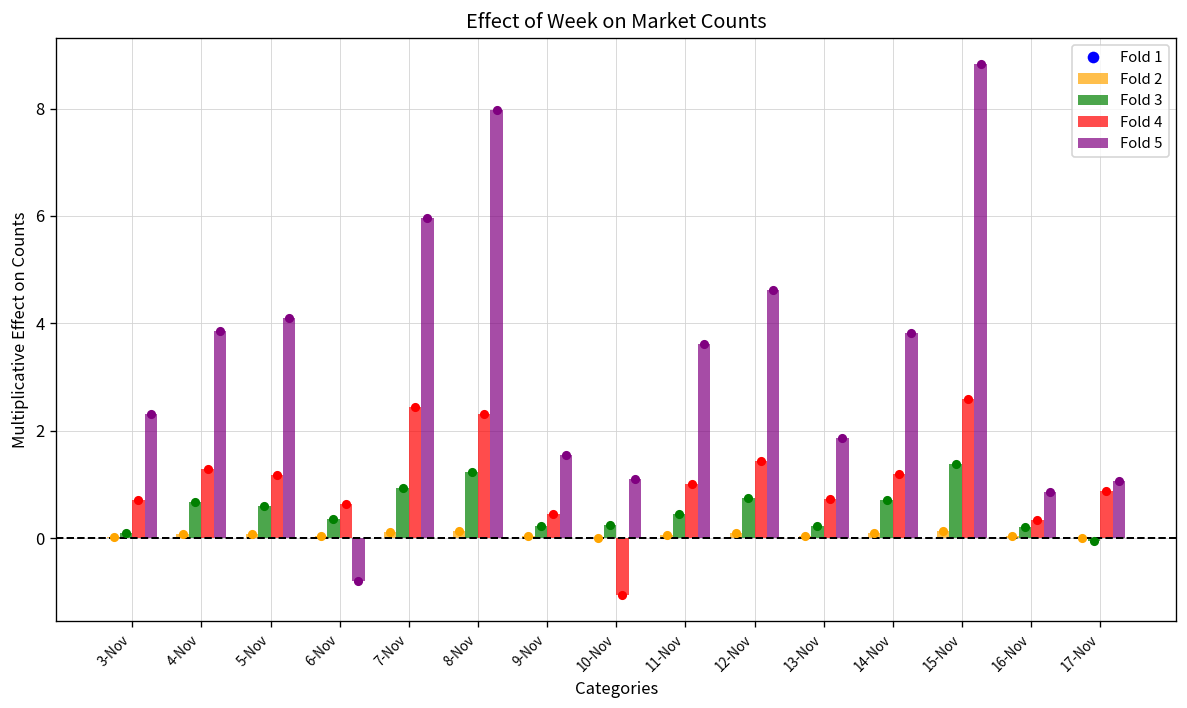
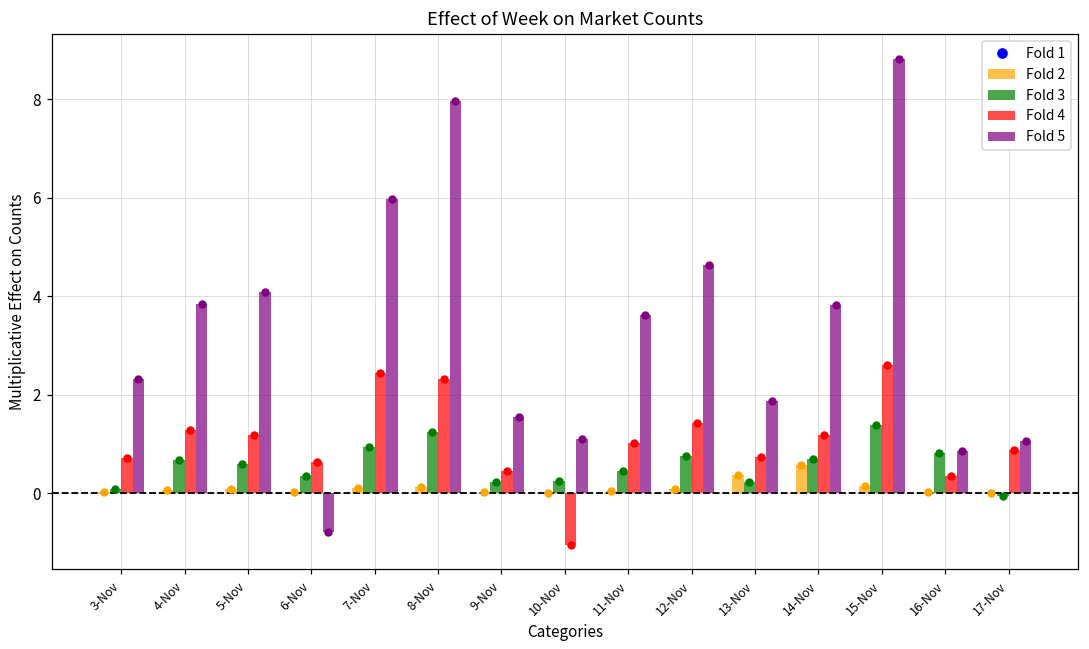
Fold 2, 13-Nov: 0.0 -> 0.4
Fold 2, 14-Nov: 0.1 -> 0.6
Fold 3, 16-Nov: 0.2 -> 0.8
